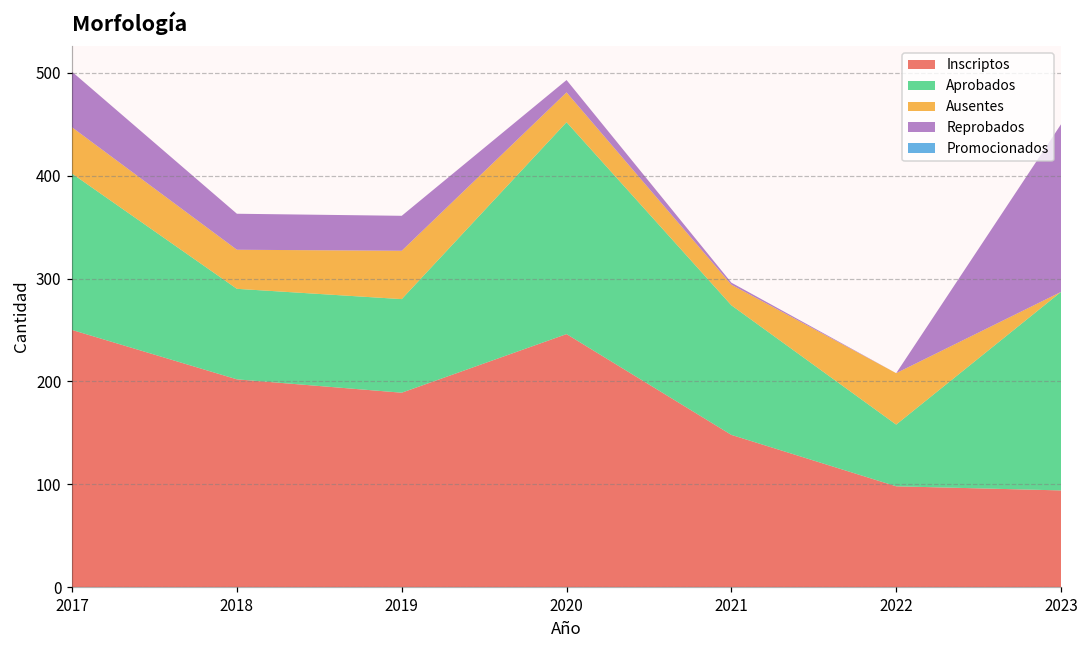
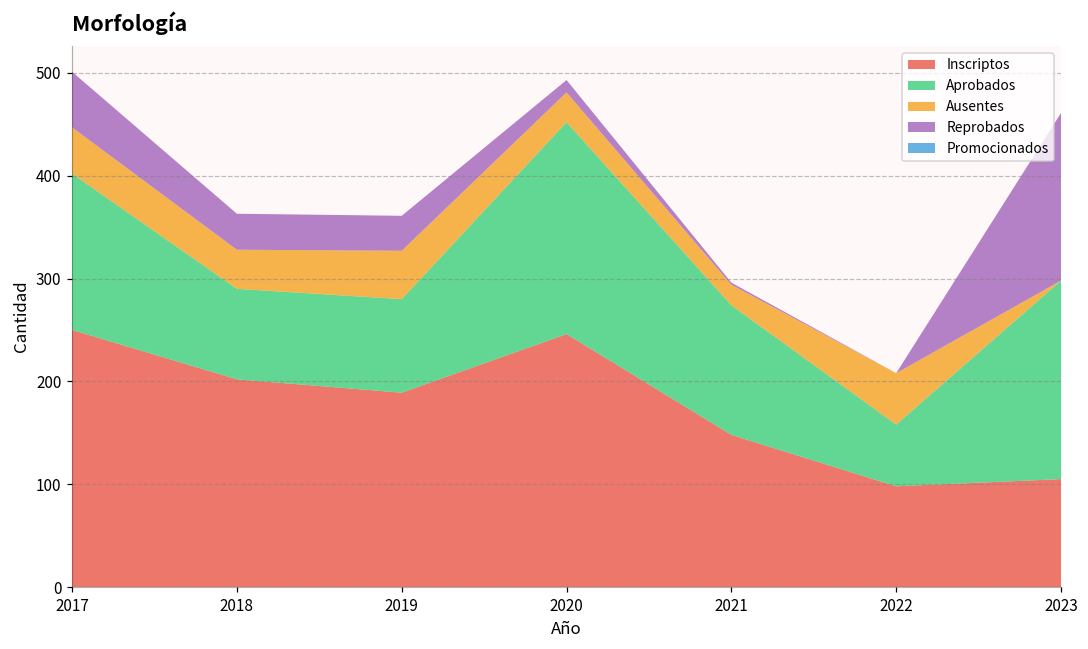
Inscriptos, 2023: 90 -> 110
